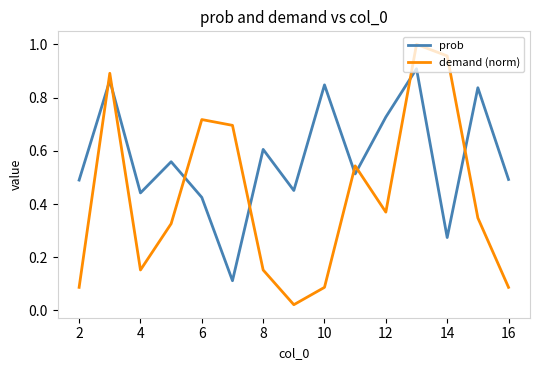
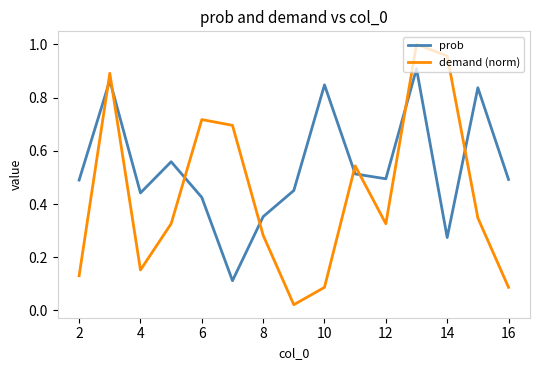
demand (norm), 2: 0.09 -> 0.13
prob, 8: 0.61 -> 0.35
demand (norm), 8: 0.15 -> 0.28
prob, 12: 0.73 -> 0.49
demand (norm), 12: 0.37 -> 0.33
